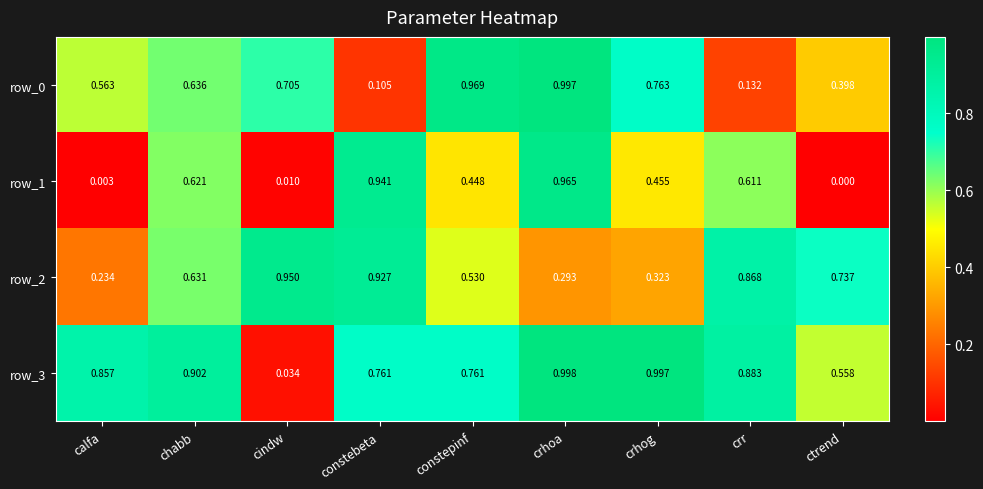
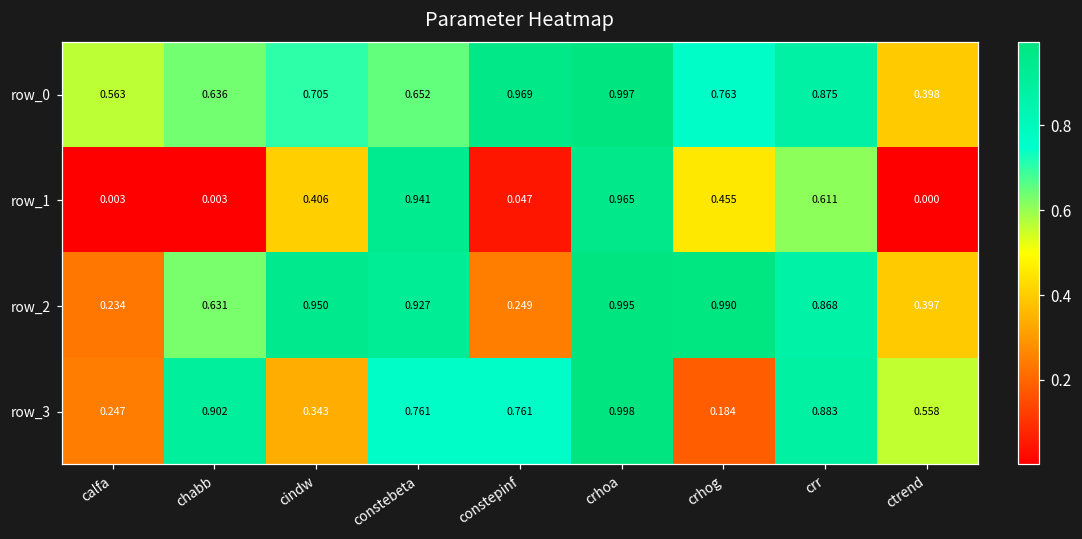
row_0, constebeta: 0.105 -> 0.652
row_0, crr: 0.132 -> 0.875
row_1, chabb: 0.621 -> 0.003
row_1, cindw: 0.010 -> 0.406
row_1, constepinf: 0.448 -> 0.047
row_2, constepinf: 0.530 -> 0.249
row_2, crhoa: 0.293 -> 0.995
row_2, crhog: 0.323 -> 0.990
row_2, ctrend: 0.737 -> 0.397
row_3, calfa: 0.857 -> 0.247
row_3, cindw: 0.034 -> 0.343
row_3, crhog: 0.997 -> 0.184
